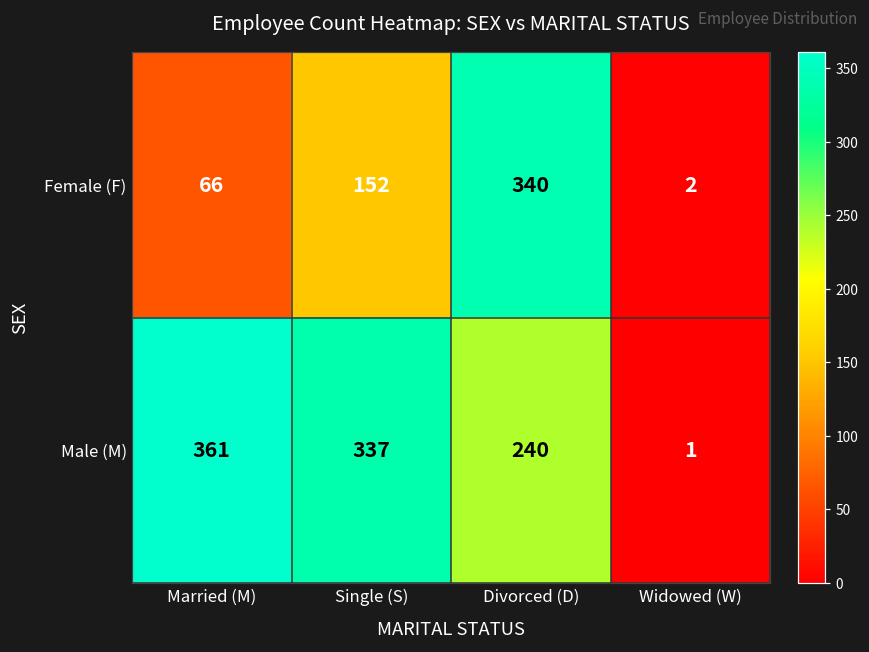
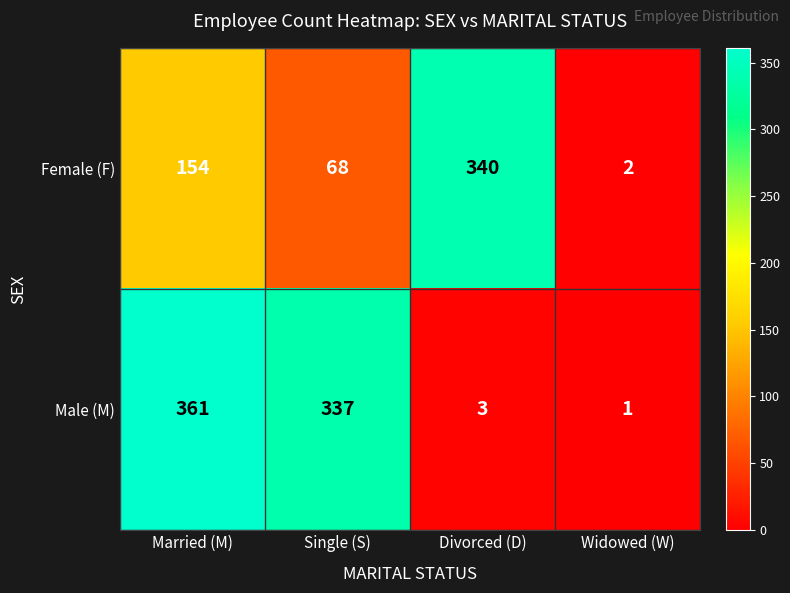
Female (F), Married (M): 66 -> 154
Female (F), Single (S): 152 -> 68
Male (M), Divorced (D): 240 -> 3
